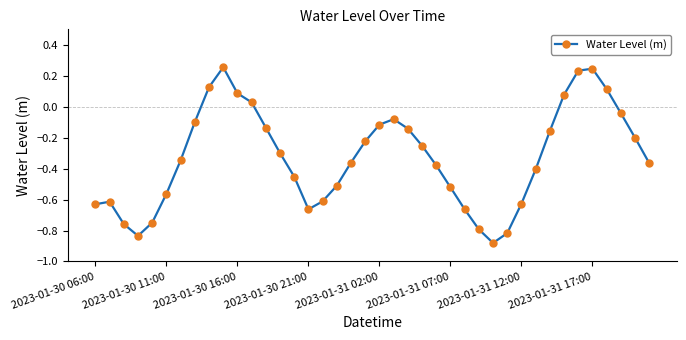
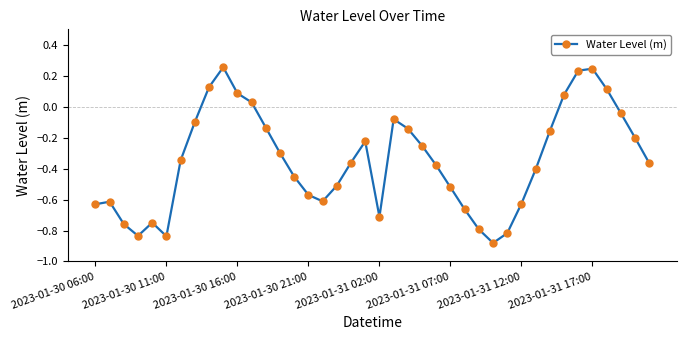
2023-01-30 11:00: -0.56 -> -0.84
2023-01-30 21:00: -0.66 -> -0.57
2023-01-31 02:00: -0.12 -> -0.71
